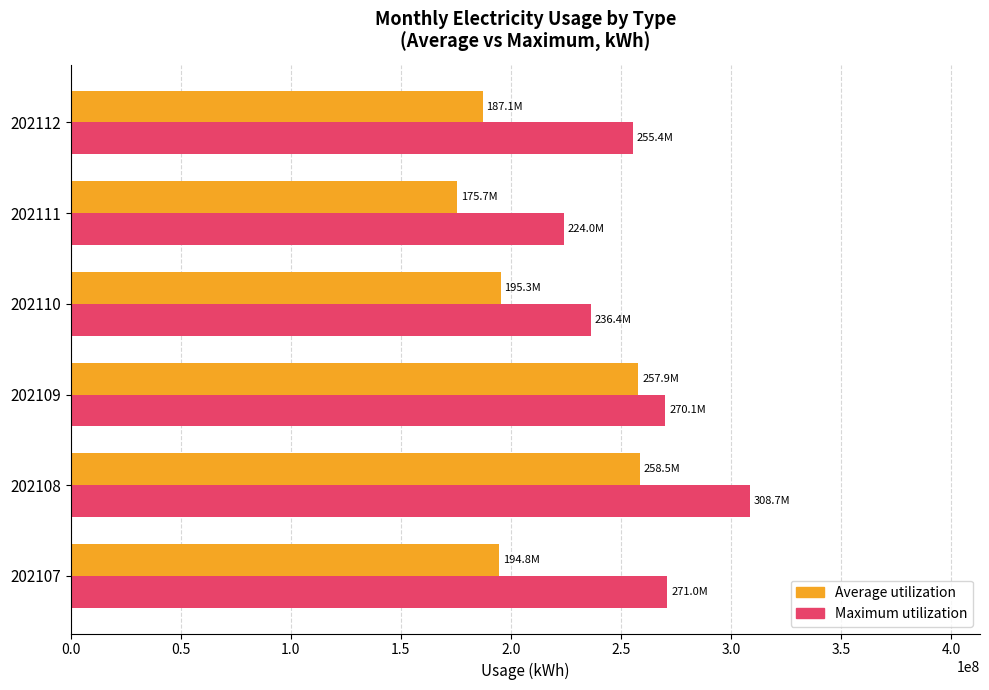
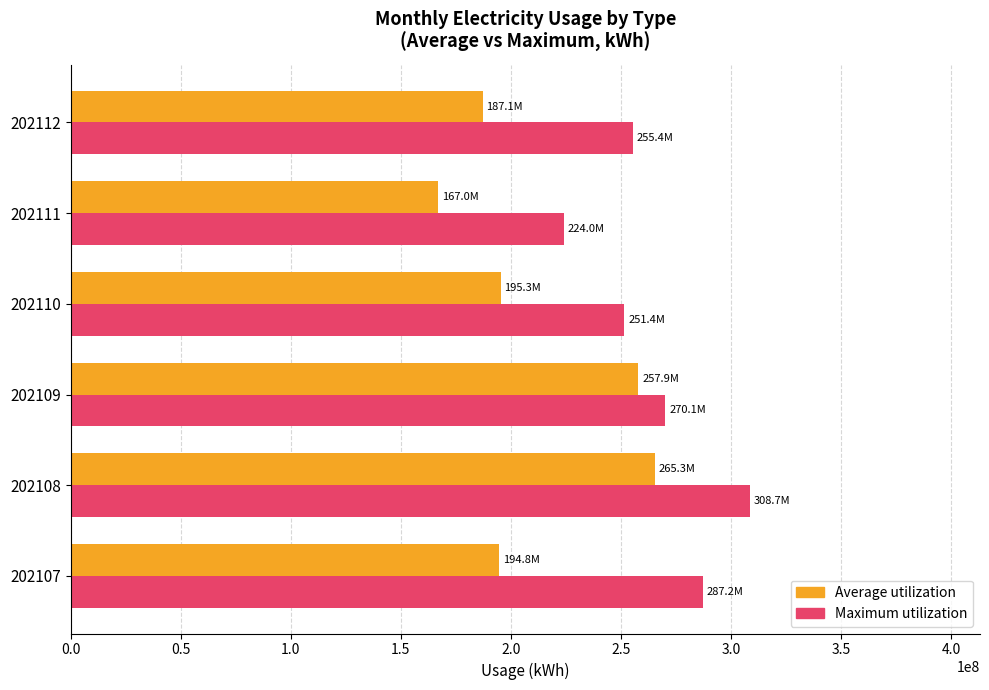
Average utilization, 202111: 175.7M -> 167.0M
Maximum utilization, 202110: 236.4M -> 251.4M
Average utilization, 202108: 258.5M -> 265.3M
Maximum utilization, 202107: 271.0M -> 287.2M
